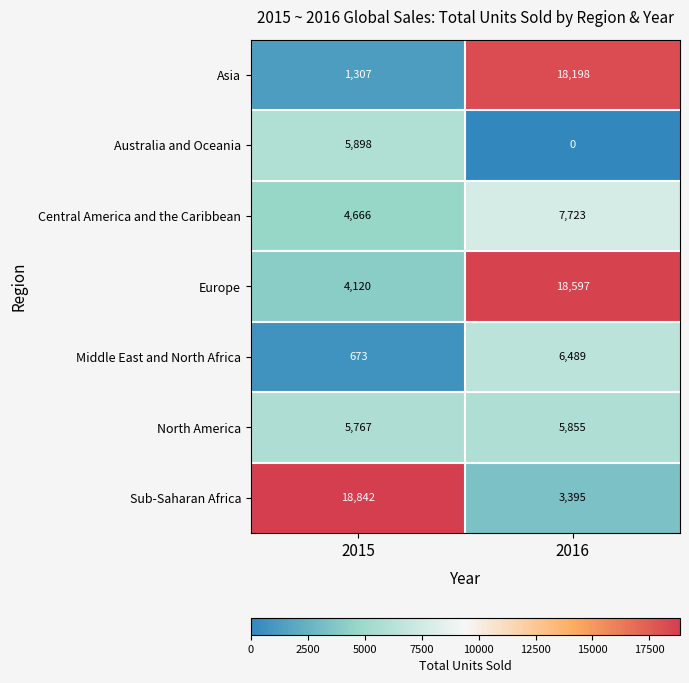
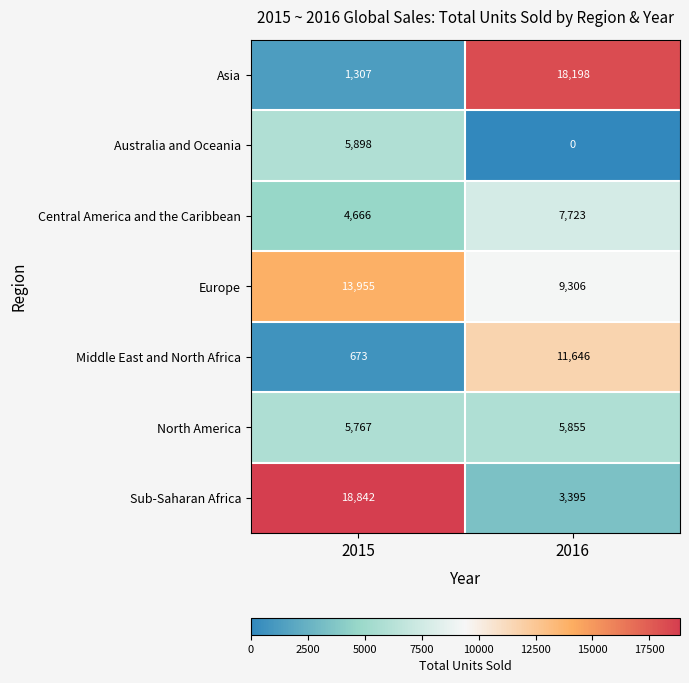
Europe, 2015: 4,120 -> 13,955
Europe, 2016: 18,597 -> 9,306
Middle East and North Africa, 2016: 6,489 -> 11,646
